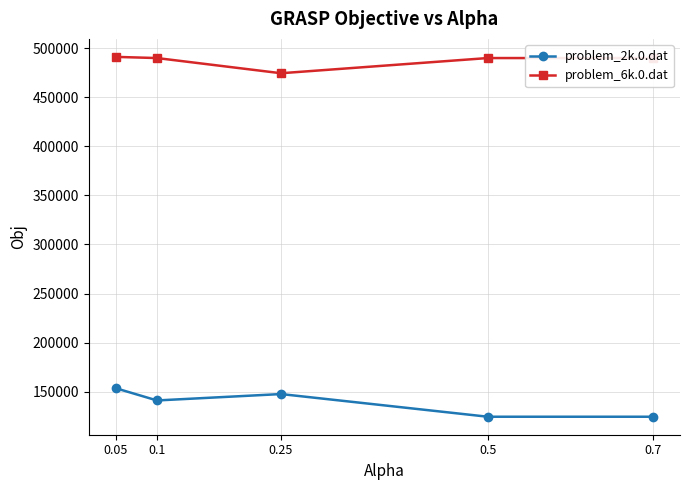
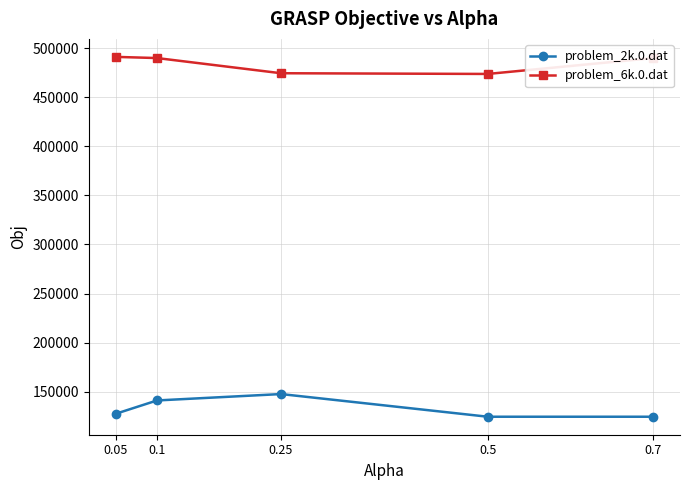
problem_2k.0.dat, 0.05: 150000 -> 130000
problem_6k.0.dat, 0.5: 490000 -> 470000
